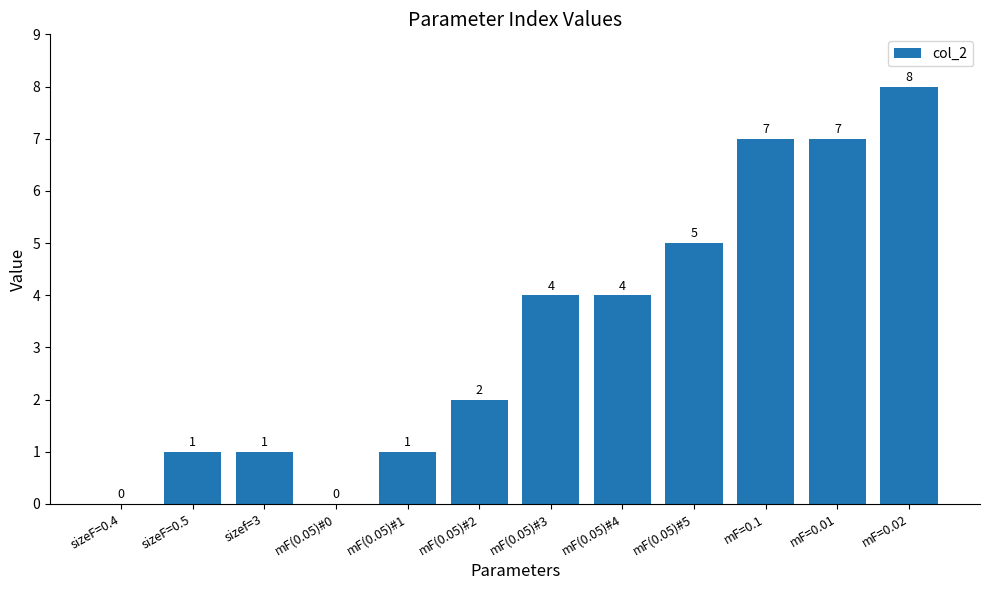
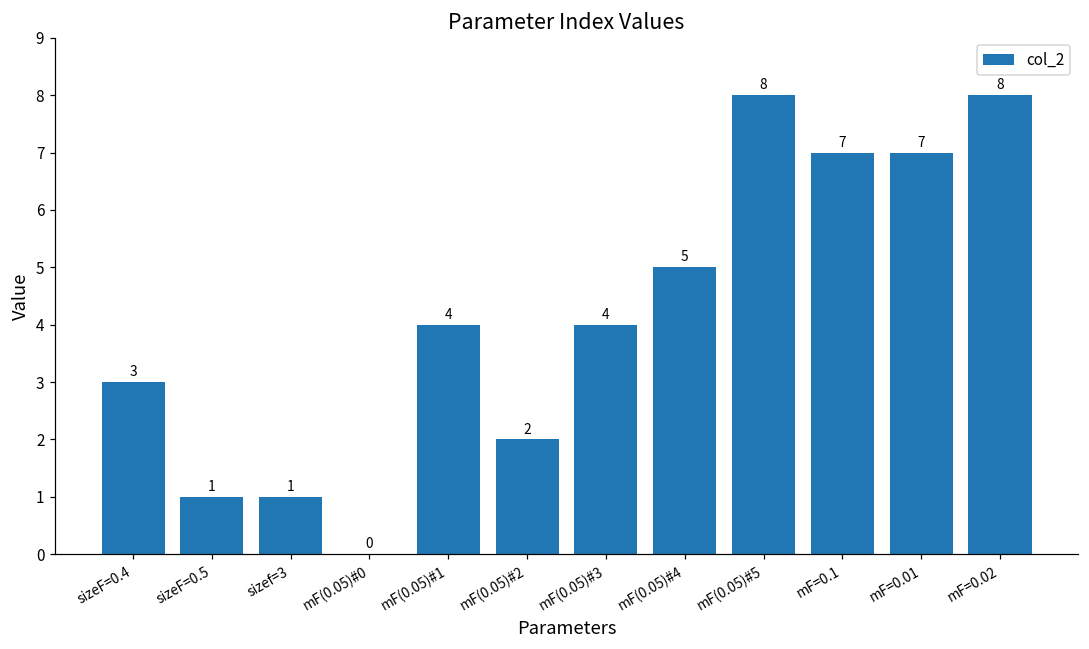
sizeF=0.4: 0 -> 3
mF(0.05)#1: 1 -> 4
mF(0.05)#4: 4 -> 5
mF(0.05)#5: 5 -> 8
